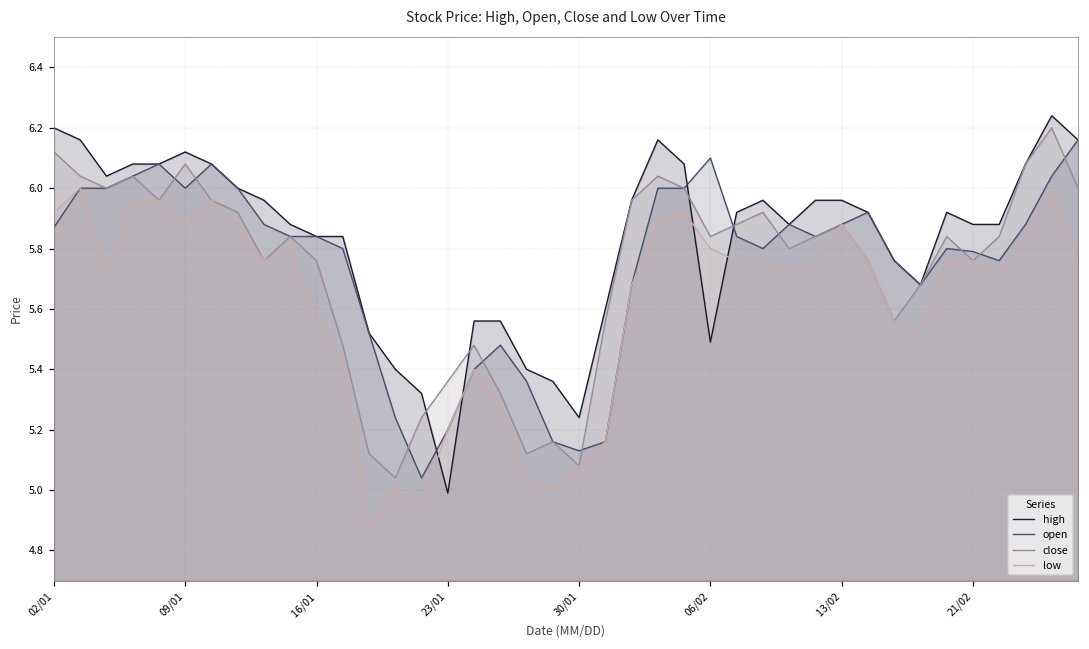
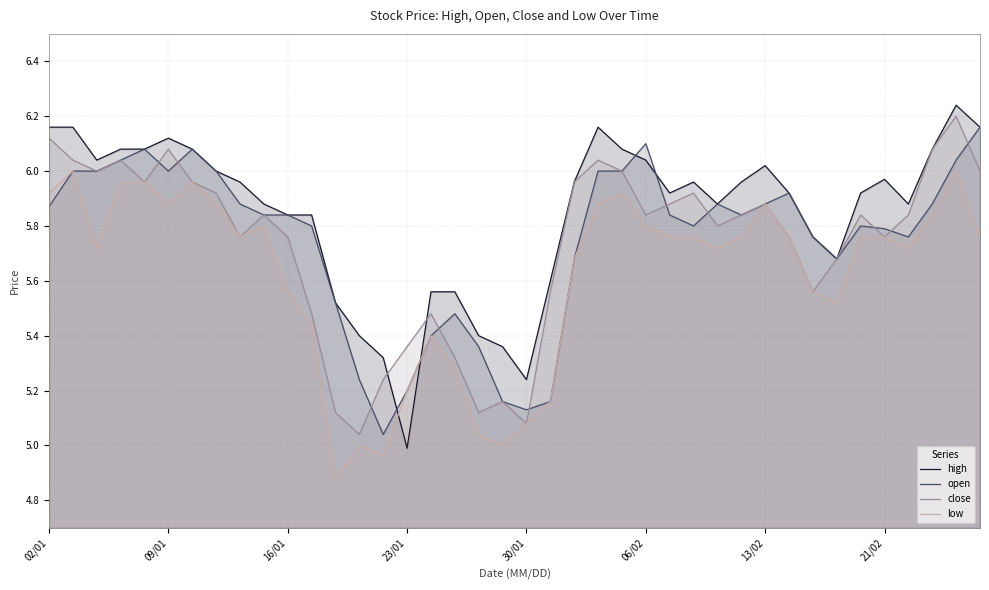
high, 02/01: 6.20 -> 6.16
high, 06/02: 5.49 -> 6.04
high, 13/02: 5.96 -> 6.02
high, 21/02: 5.88 -> 5.97
